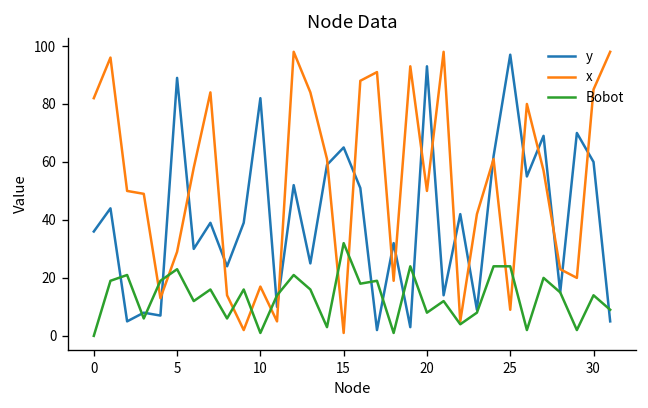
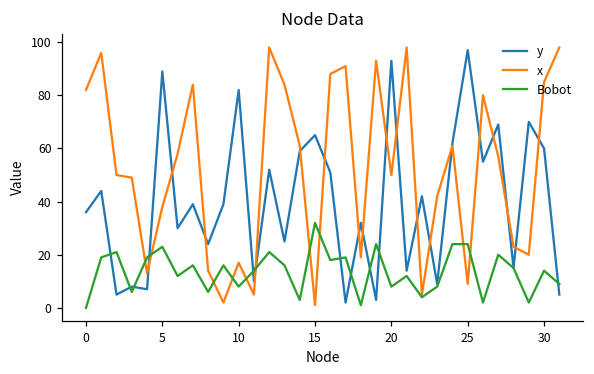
x, 5: 29 -> 38
Bobot, 10: 1 -> 8
